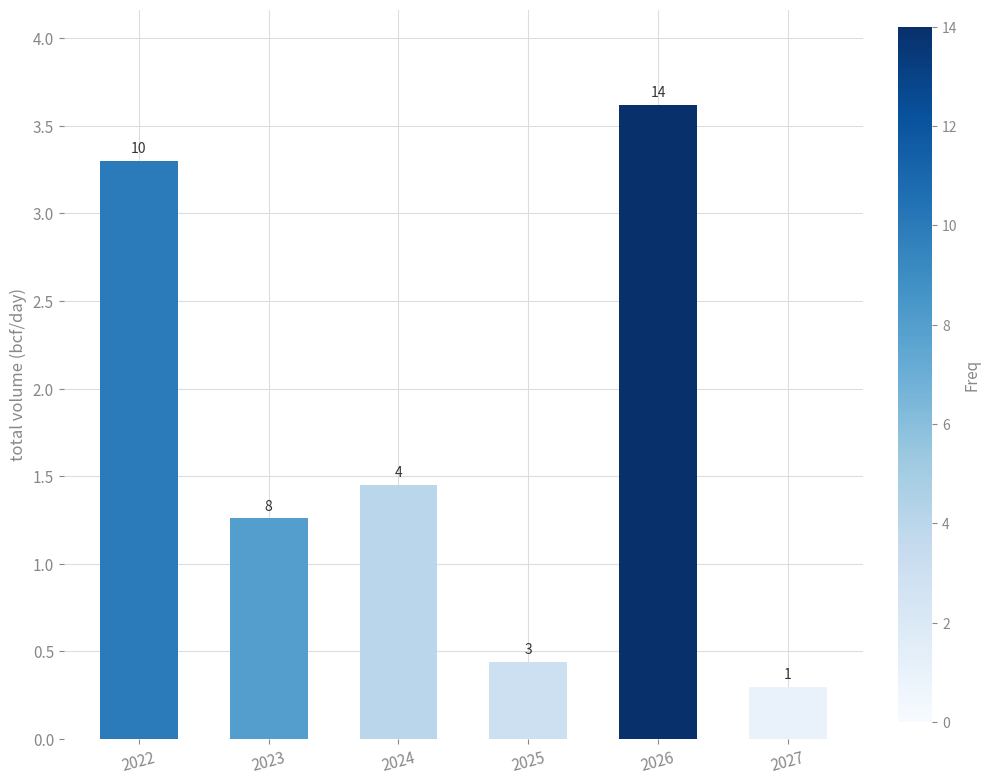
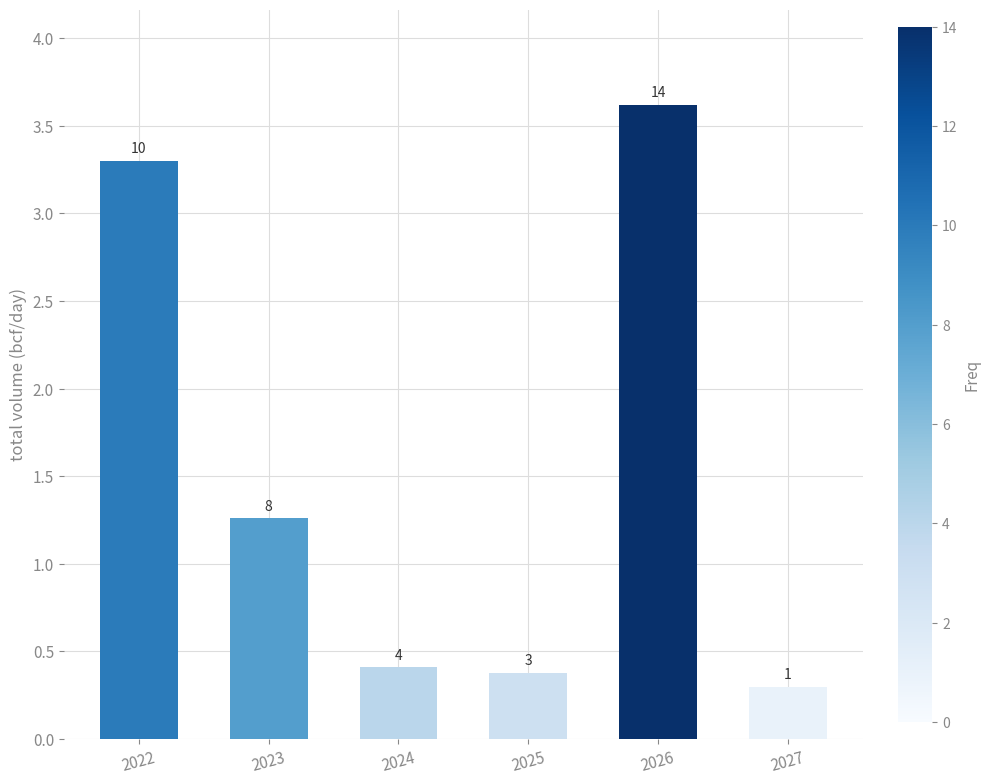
2024: 1.45 -> 0.41
2025: 0.44 -> 0.38
